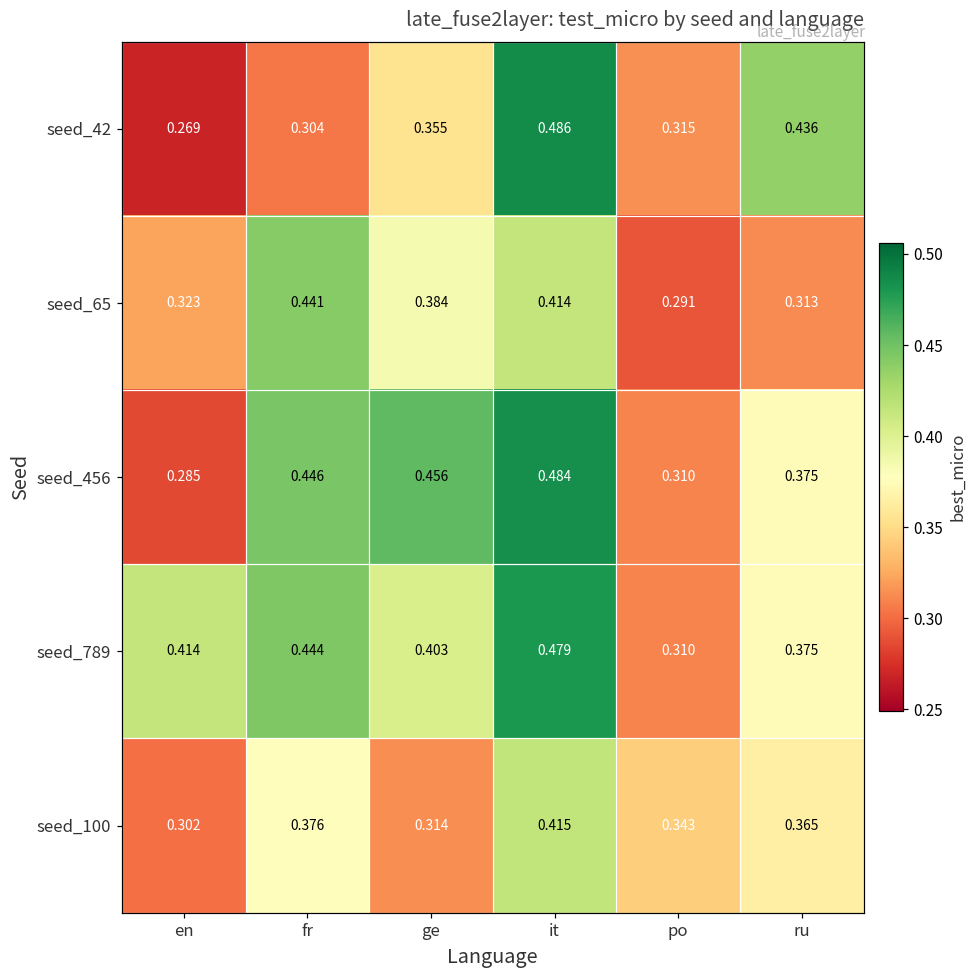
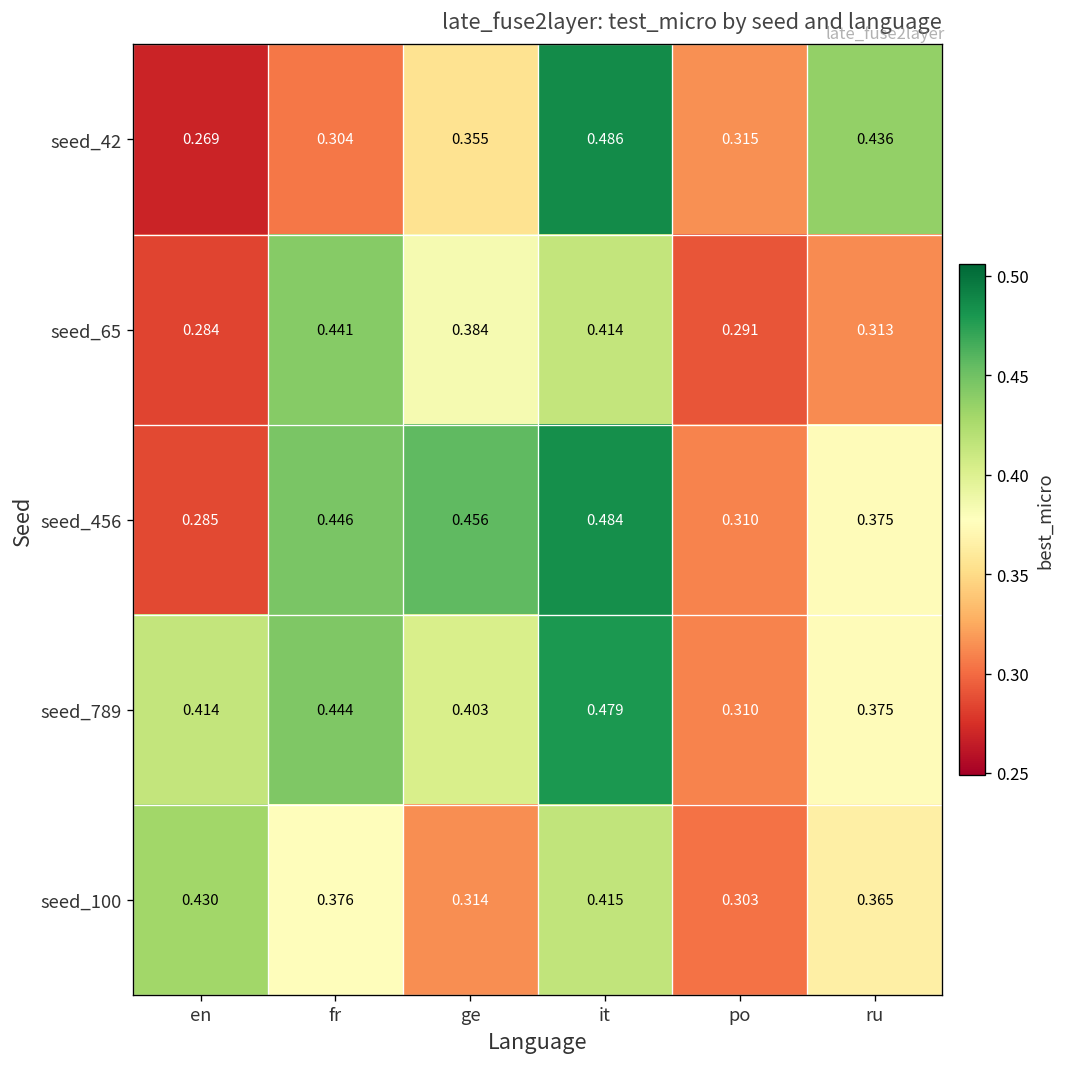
seed_65, en: 0.323 -> 0.284
seed_100, en: 0.302 -> 0.430
seed_100, po: 0.343 -> 0.303
